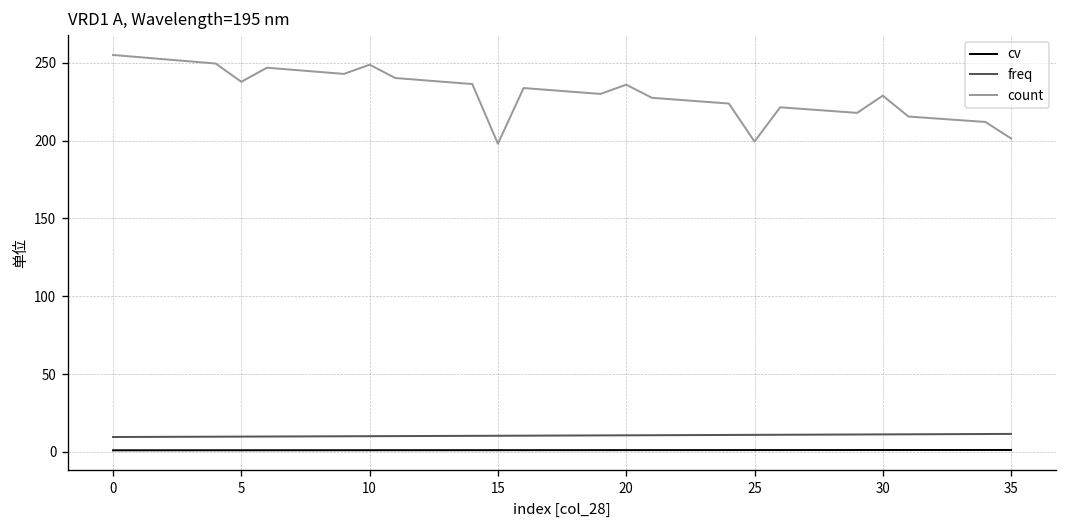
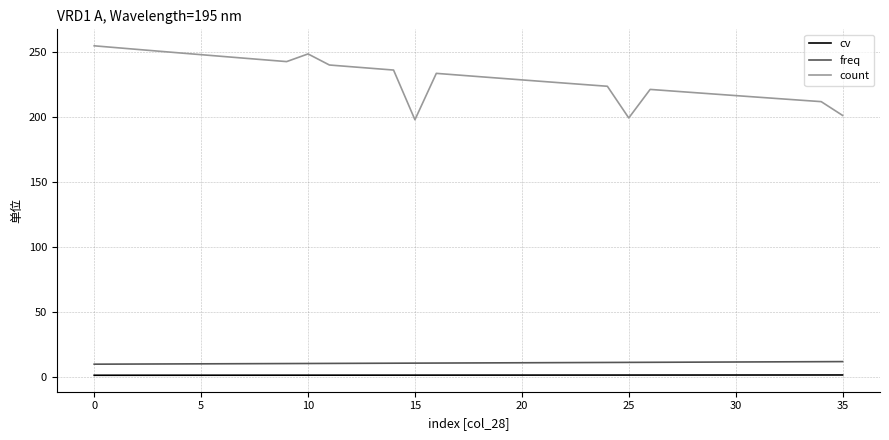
count, 5: 238 -> 248
count, 20: 236 -> 229
count, 30: 229 -> 217
